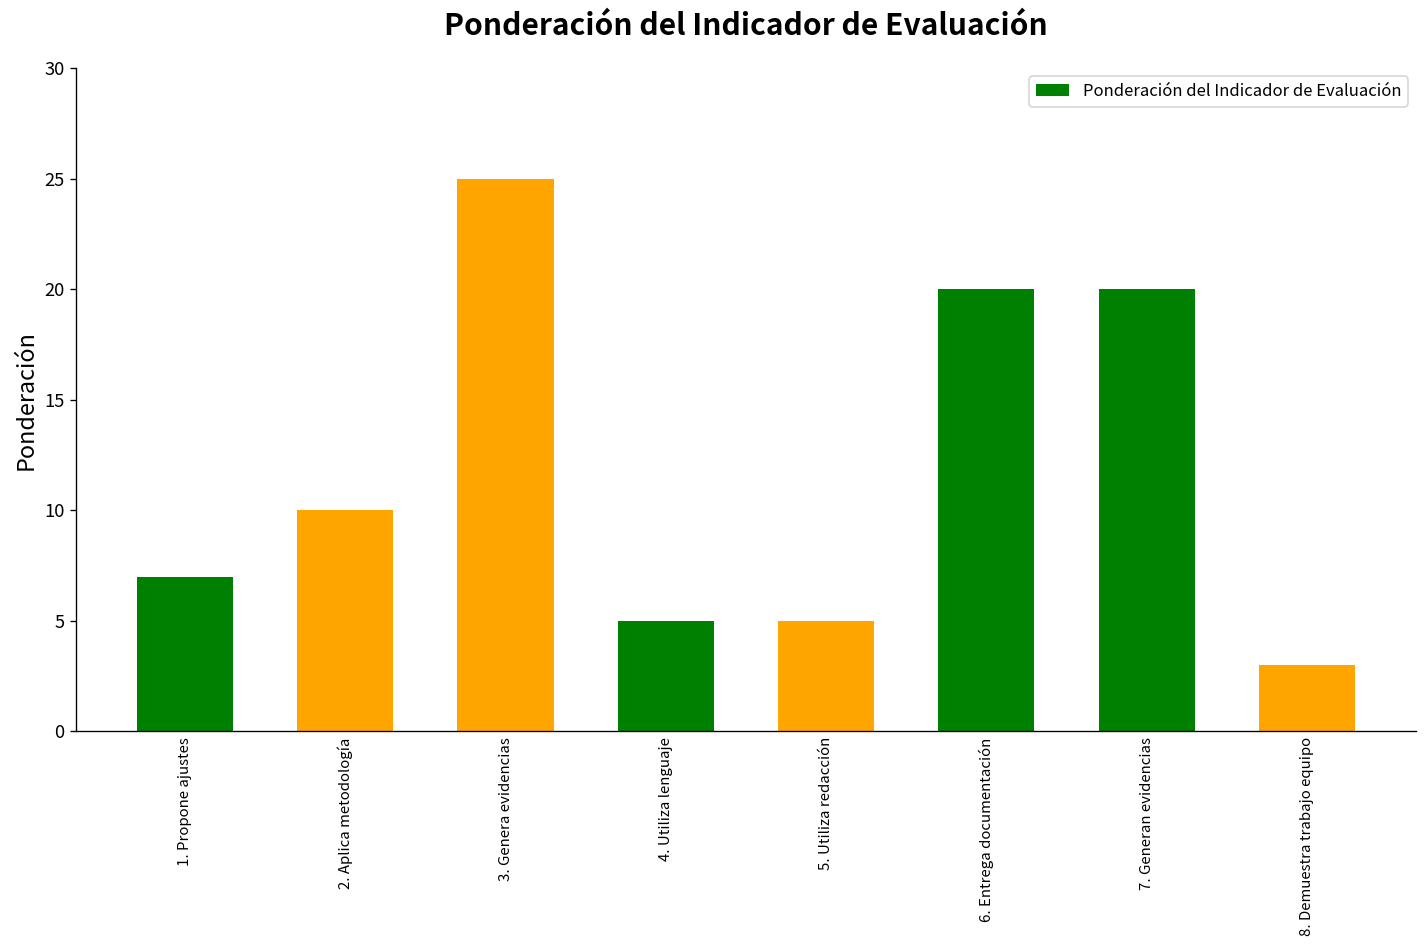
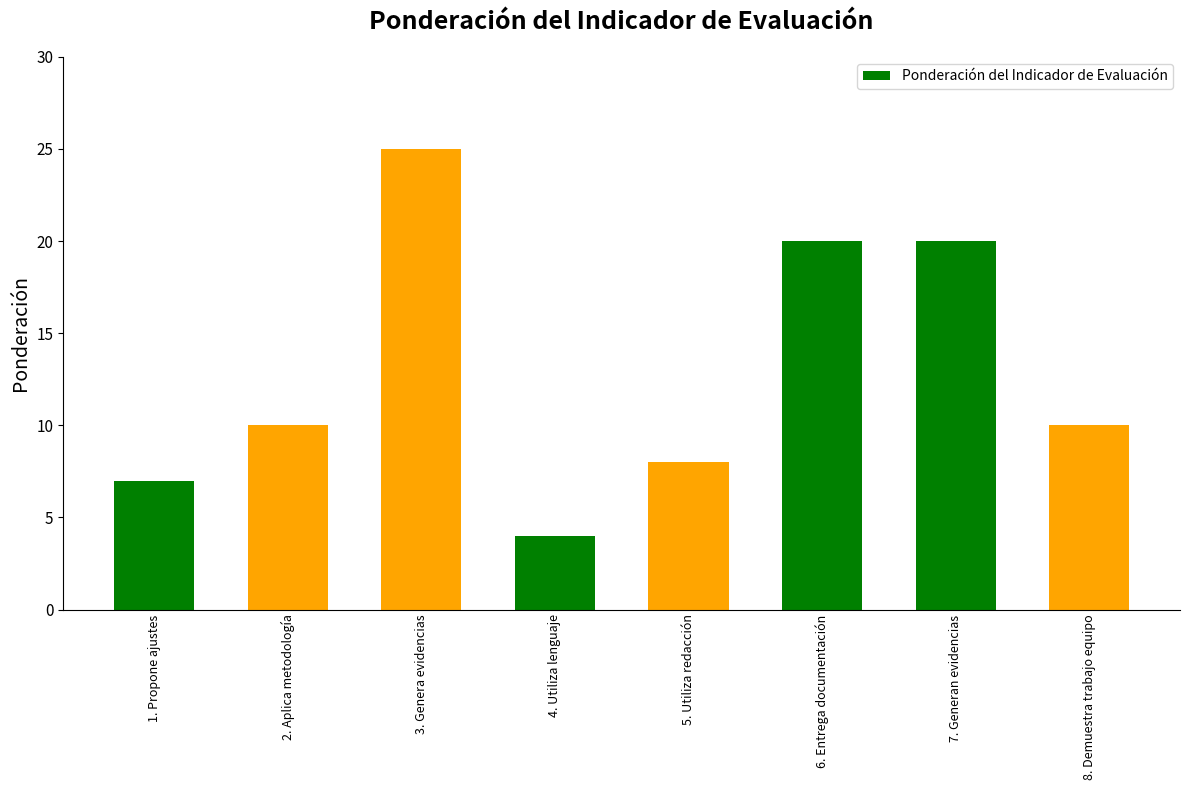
4. Utiliza lenguaje: 5 -> 4
5. Utiliza redacción: 5 -> 8
8. Demuestra trabajo equipo: 3 -> 10
